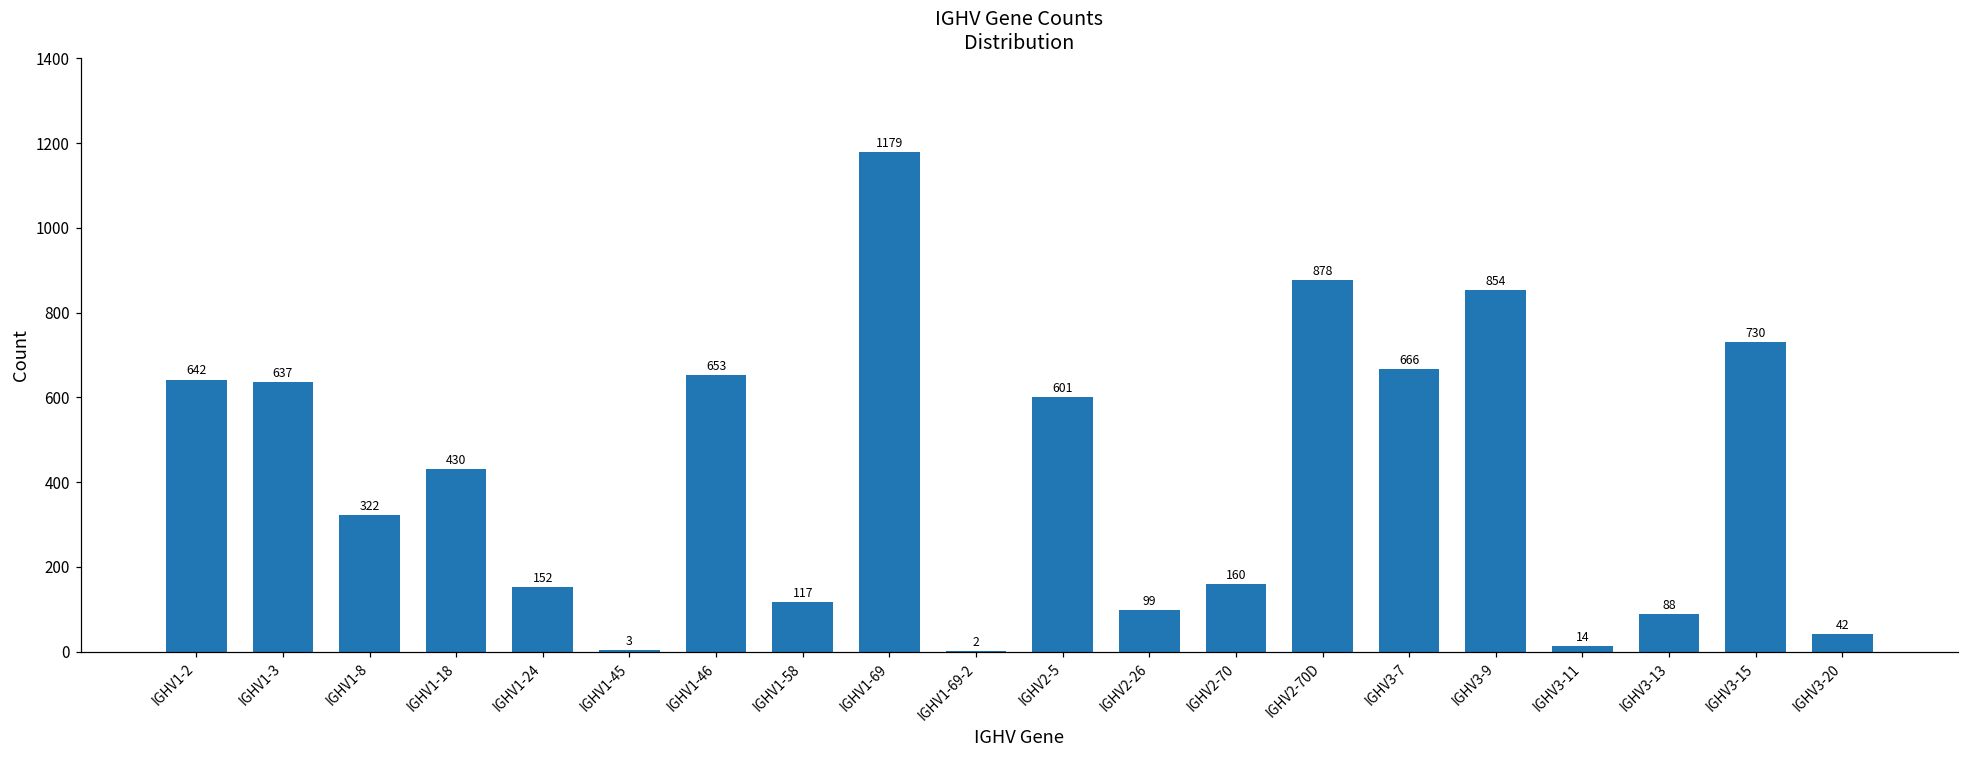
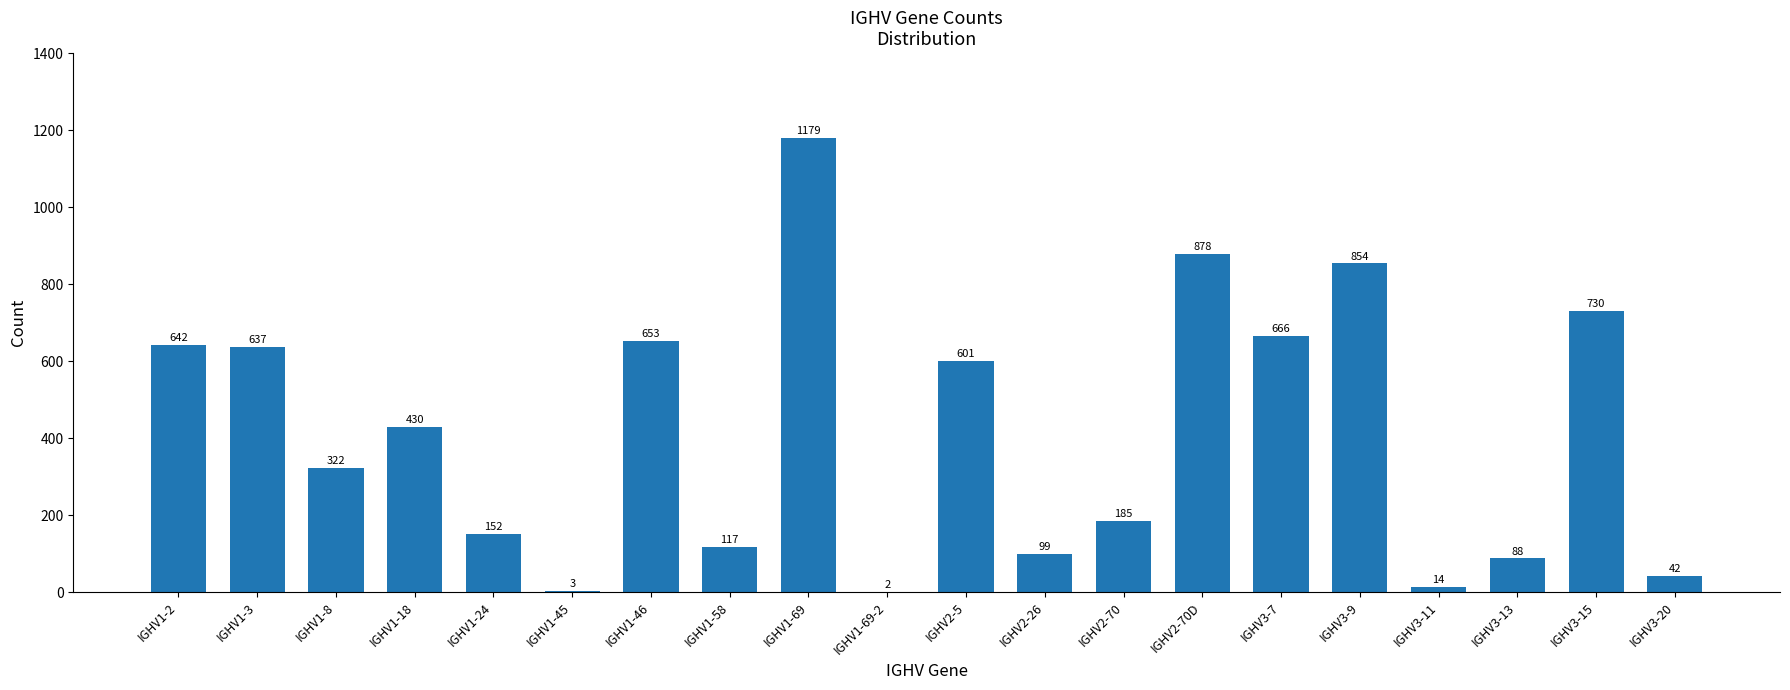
IGHV2-70: 160 -> 185
